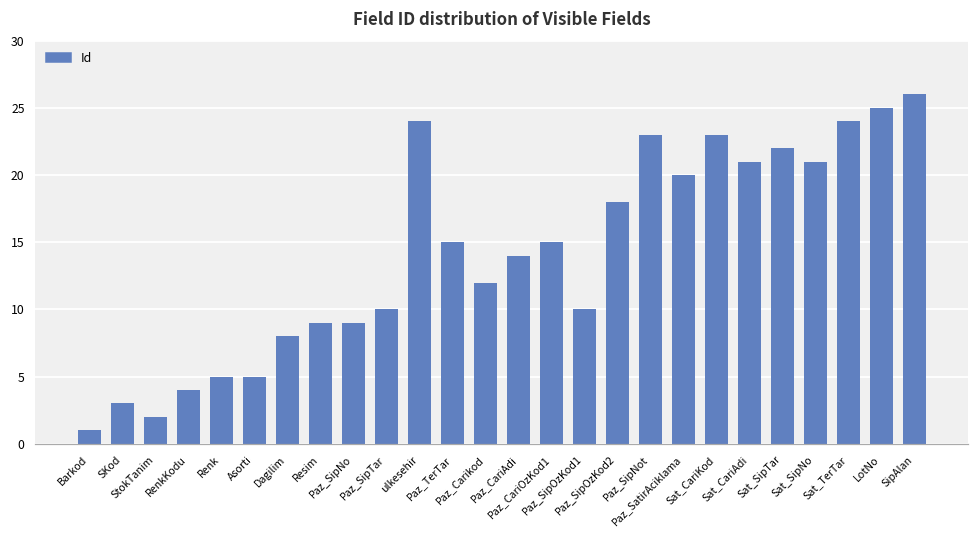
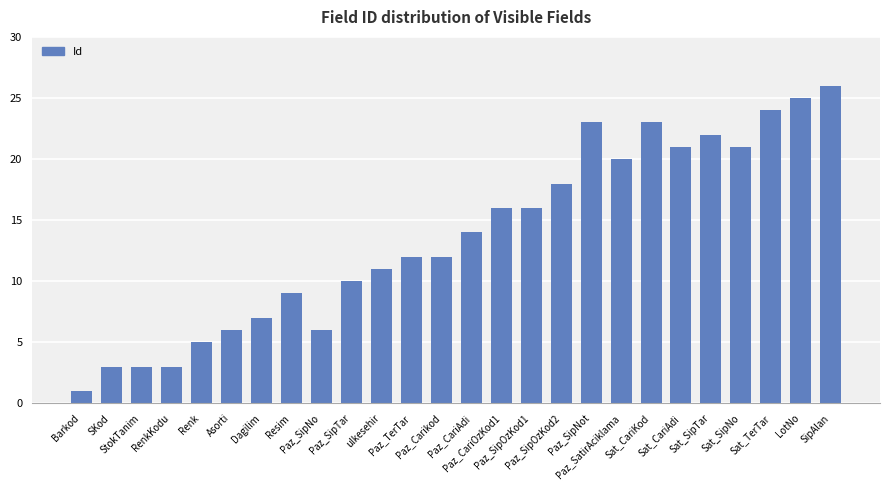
StokTanim: 2 -> 3
RenkKodu: 4 -> 3
Asorti: 5 -> 6
Dagilim: 8 -> 7
Paz_SipNo: 9 -> 6
ulkesehir: 24 -> 11
Paz_TerTar: 15 -> 12
Paz_CariOzKod1: 15 -> 16
Paz_SipOzKod1: 10 -> 16
